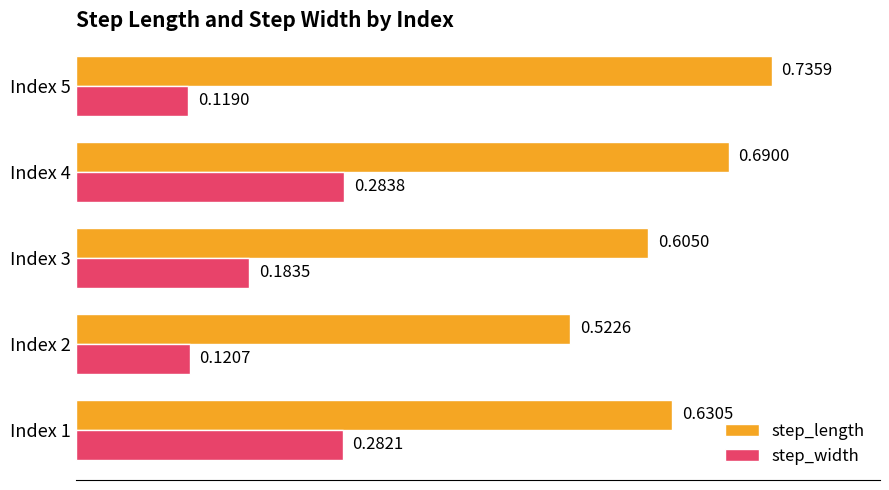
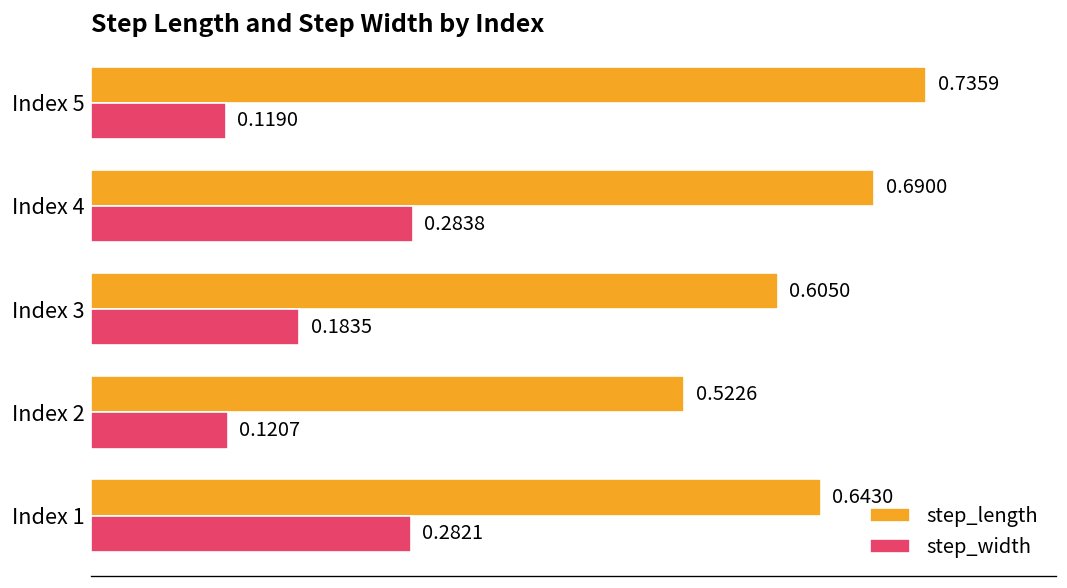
step_length, Index 1: 0.6305 -> 0.6430
